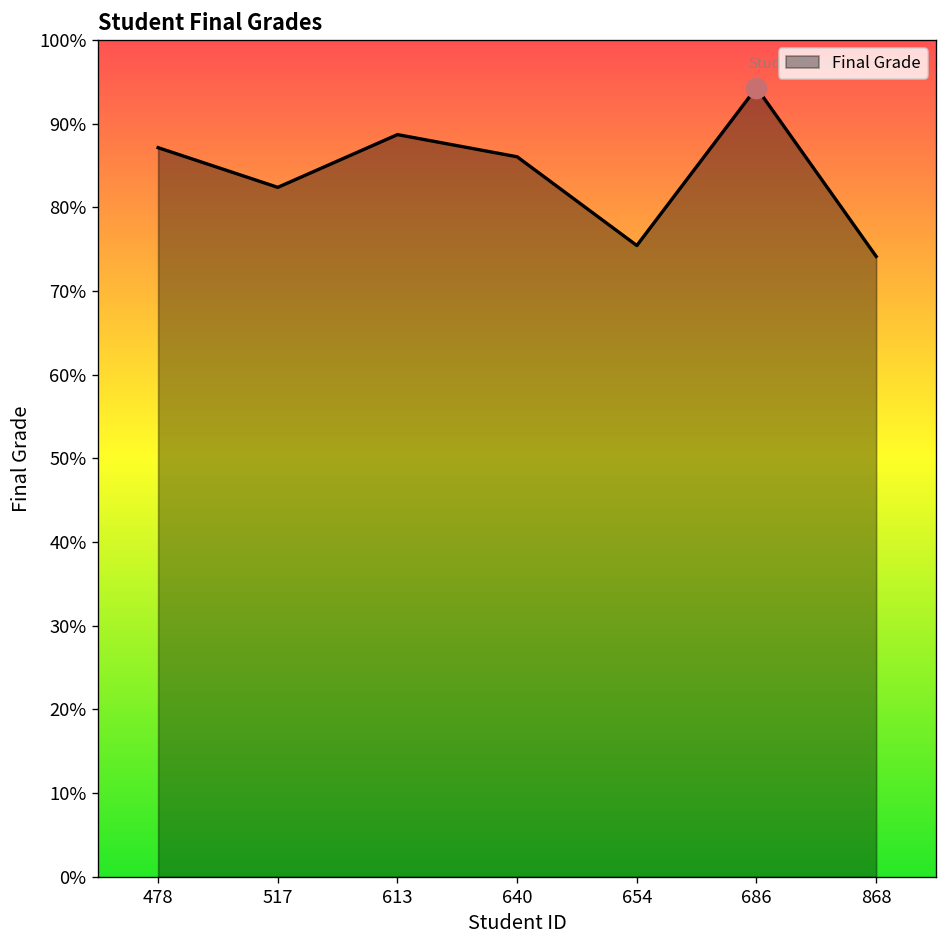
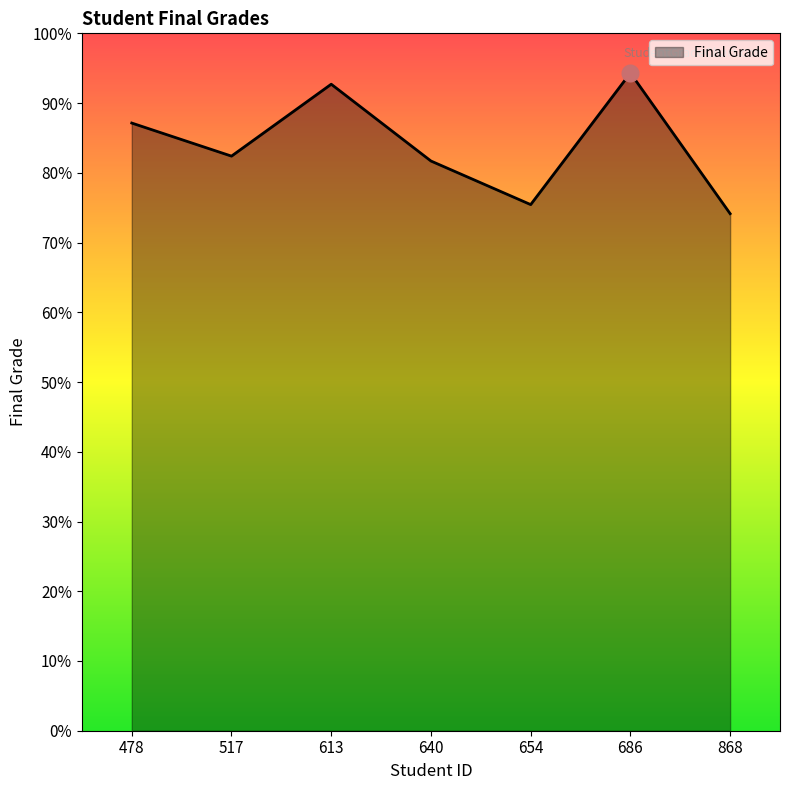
Final Grade, 613: 89% -> 93%
Final Grade, 640: 86% -> 82%
